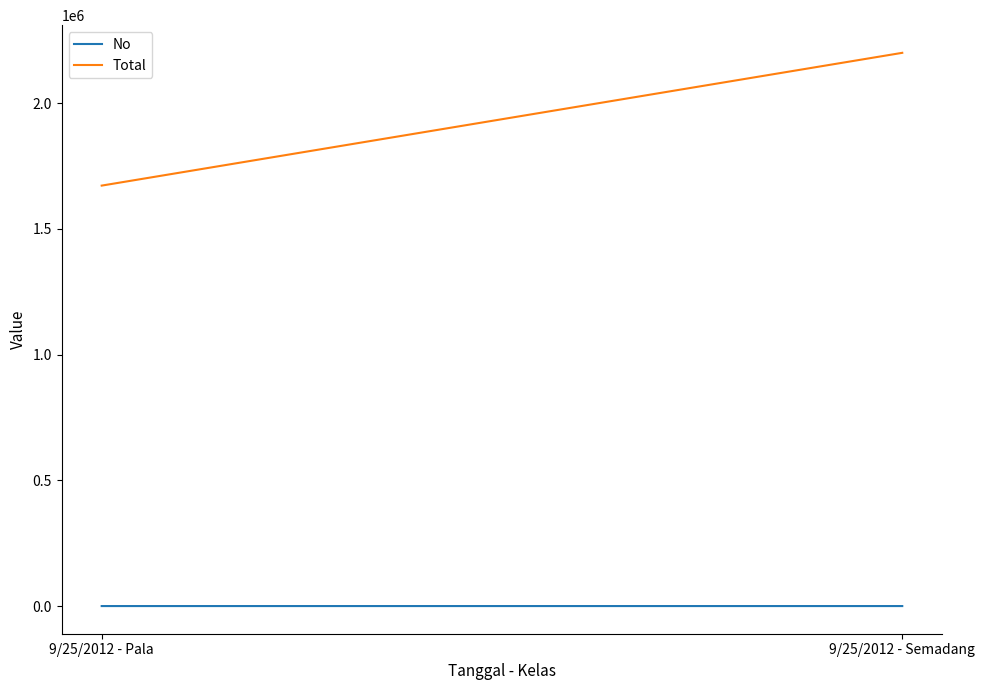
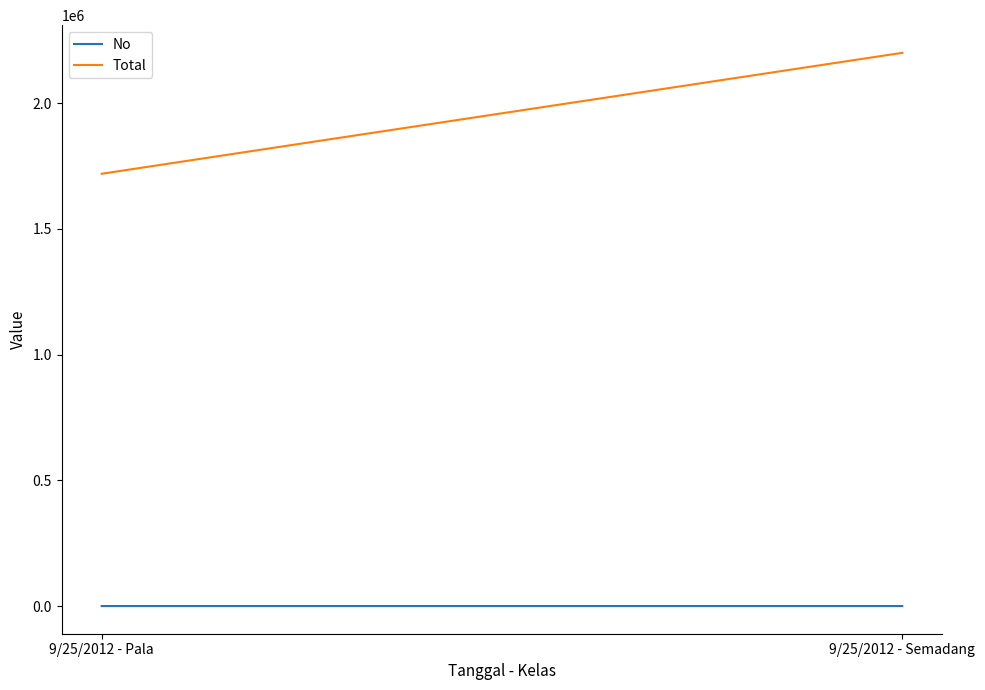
Total, 9/25/2012 - Pala: 1670000 -> 1720000
